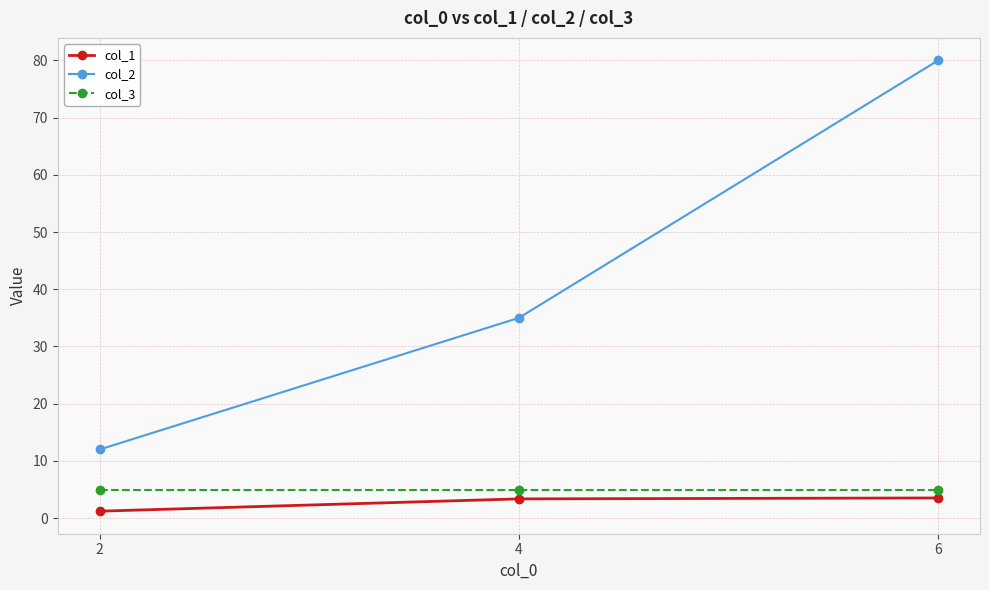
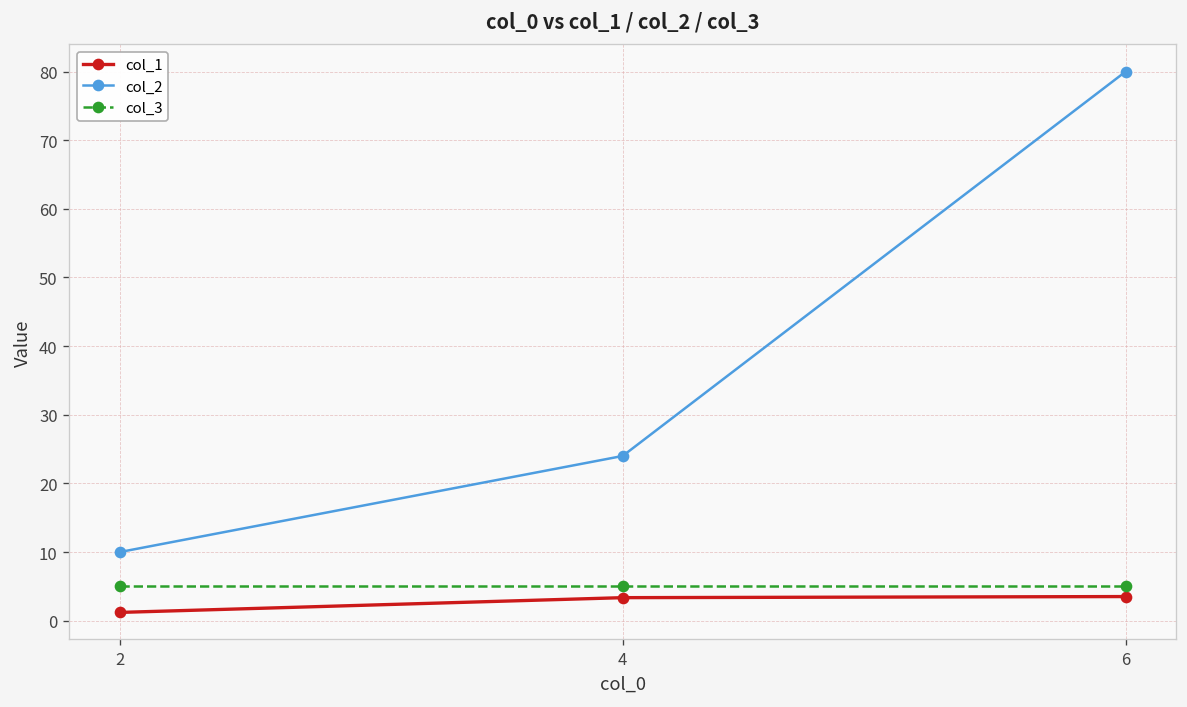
col_2, 2: 12 -> 10
col_2, 4: 35 -> 24
